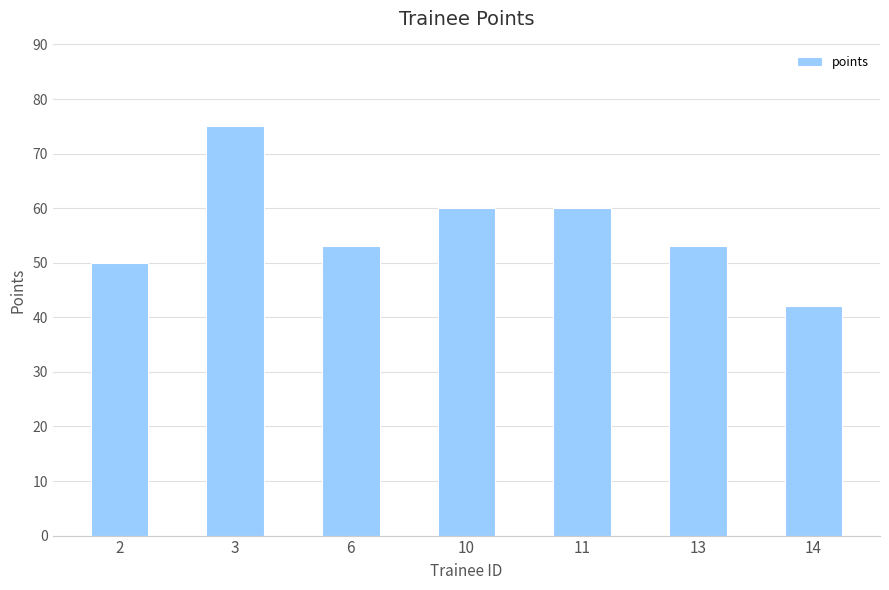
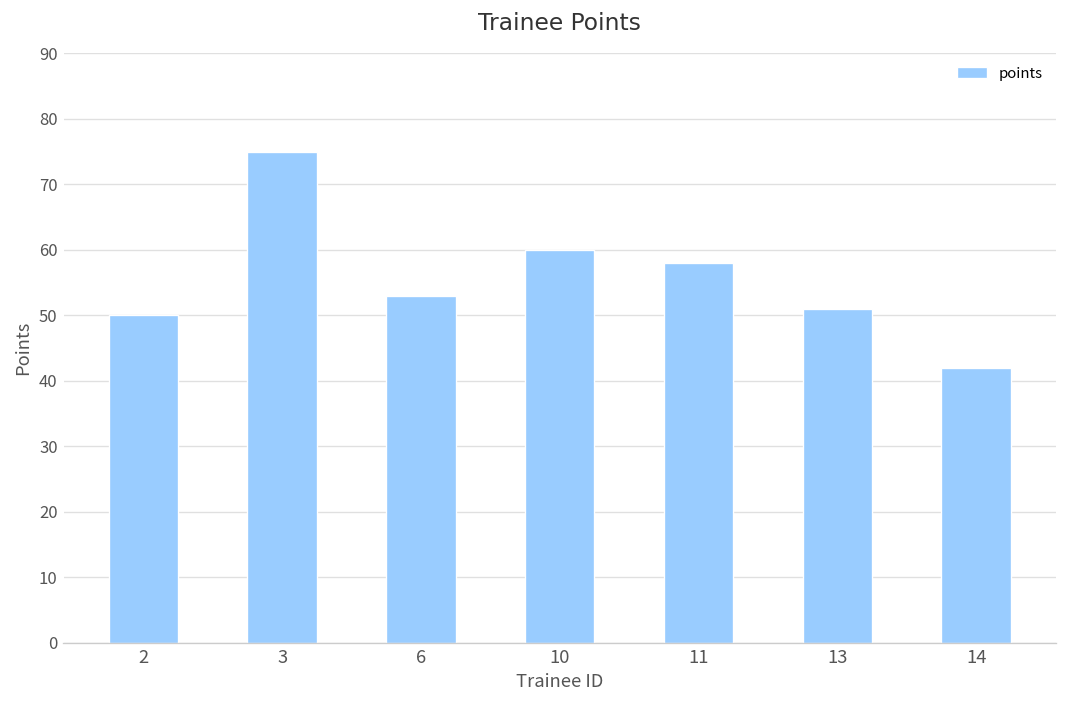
11: 60 -> 58
13: 53 -> 51
